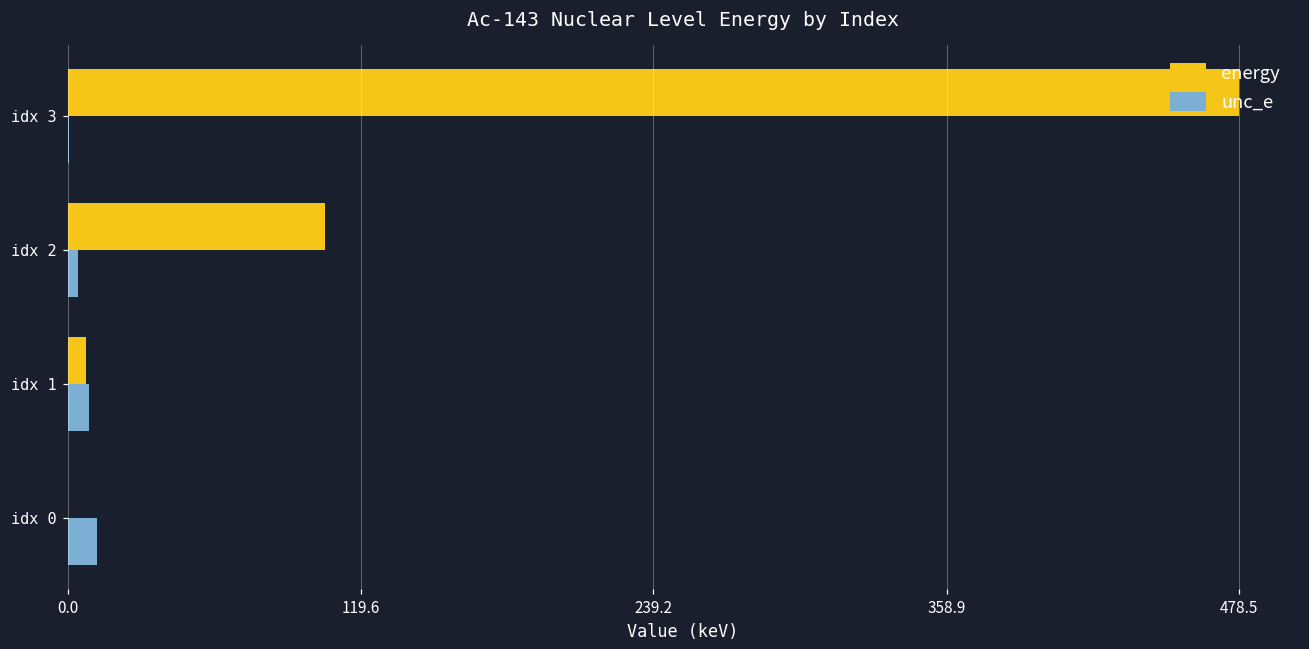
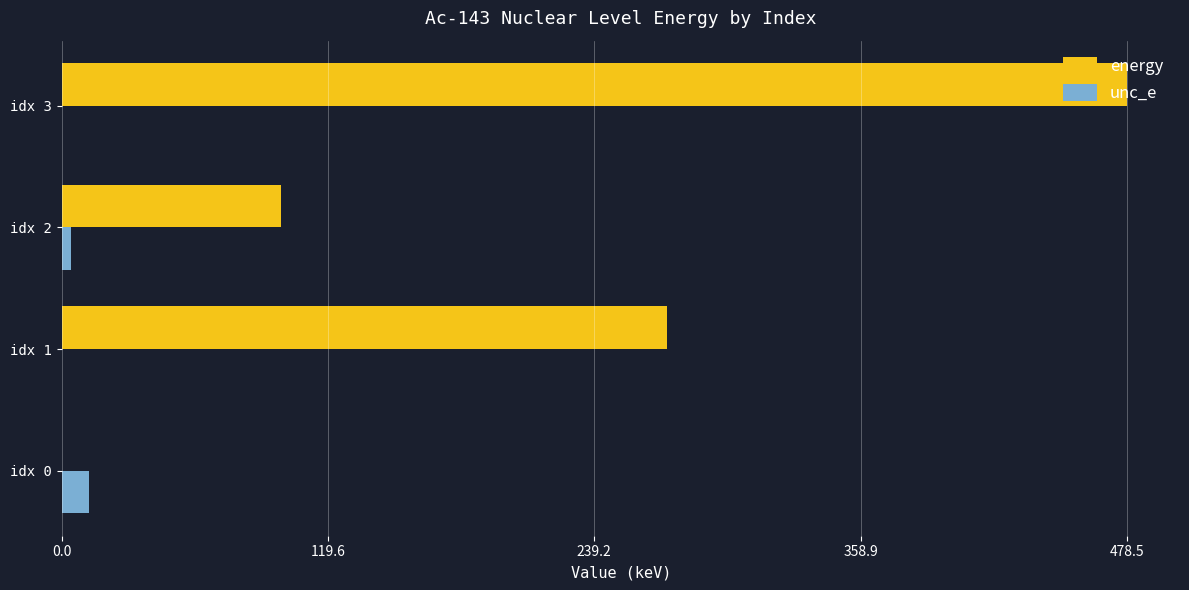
energy, idx 2: 105 -> 99
energy, idx 1: 8 -> 272
unc_e, idx 1: 9 -> 0
